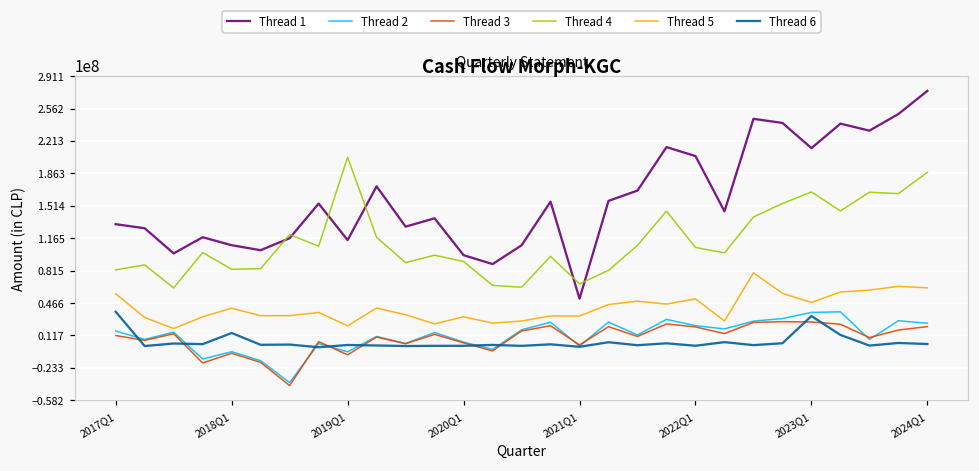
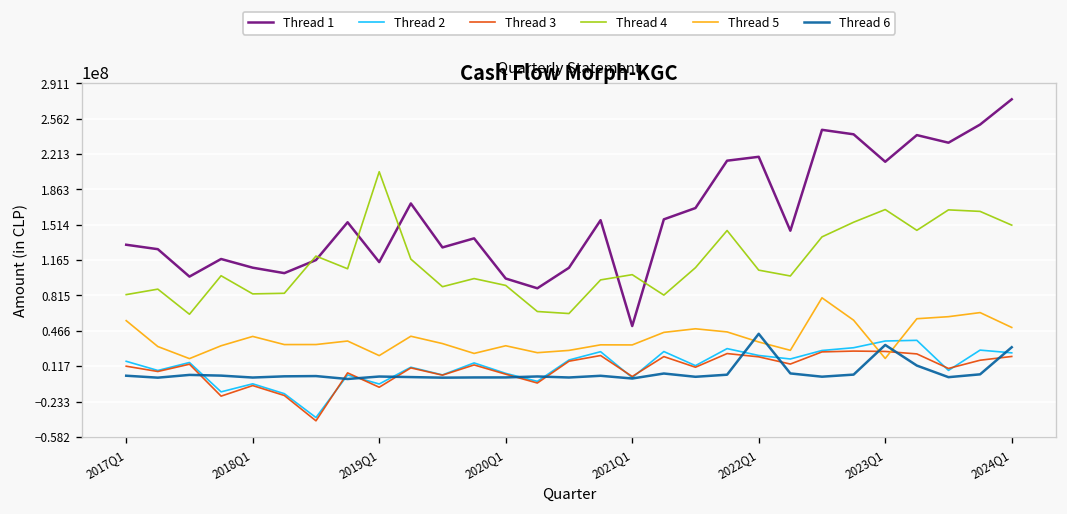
Thread 6, 2017Q1: 40000000 -> 0
Thread 6, 2018Q1: 10000000 -> 0
Thread 4, 2021Q1: 70000000 -> 100000000
Thread 1, 2022Q1: 200000000 -> 220000000
Thread 5, 2022Q1: 50000000 -> 40000000
Thread 6, 2022Q1: 0 -> 40000000
Thread 5, 2023Q1: 50000000 -> 20000000
Thread 4, 2024Q1: 190000000 -> 150000000
Thread 5, 2024Q1: 60000000 -> 50000000
Thread 6, 2024Q1: 0 -> 30000000
